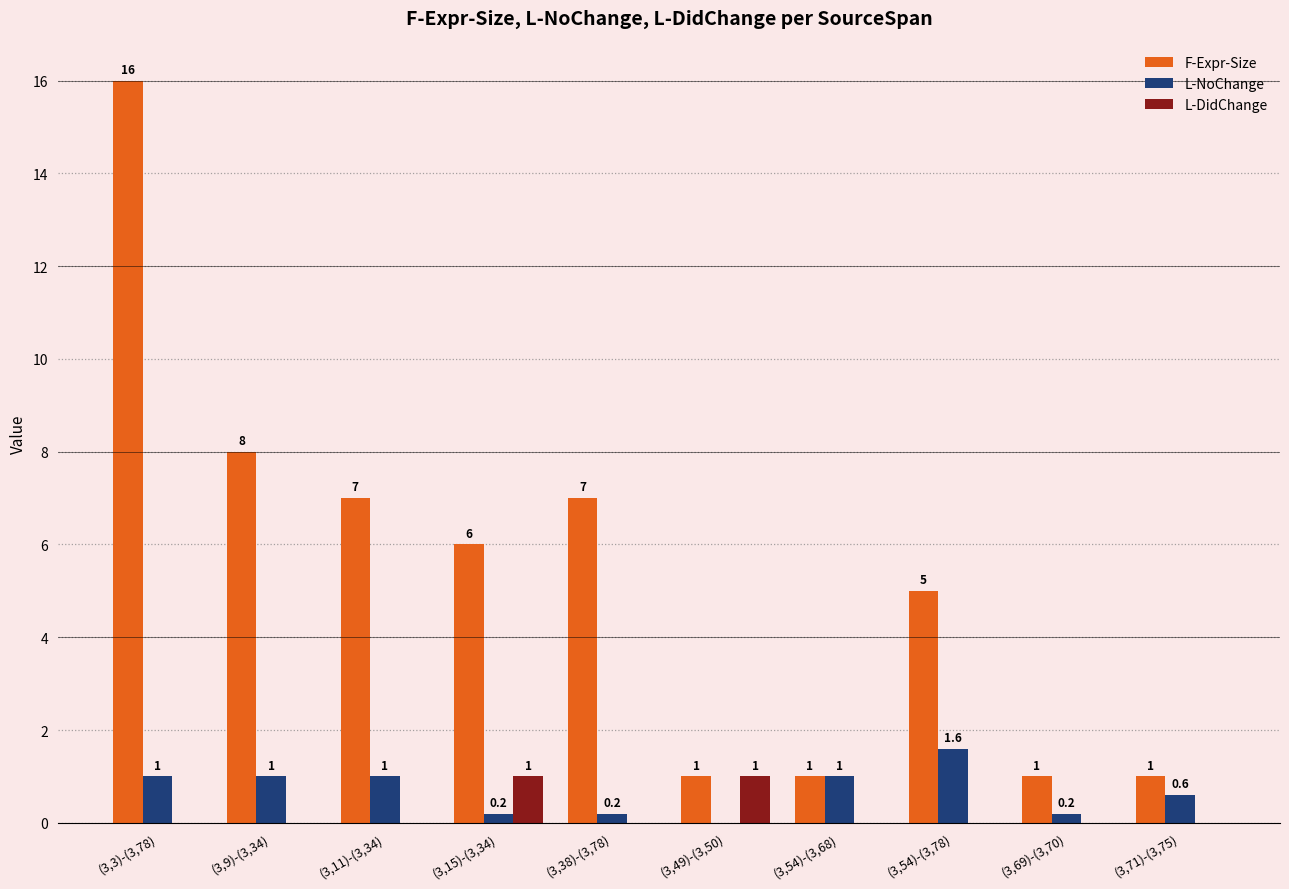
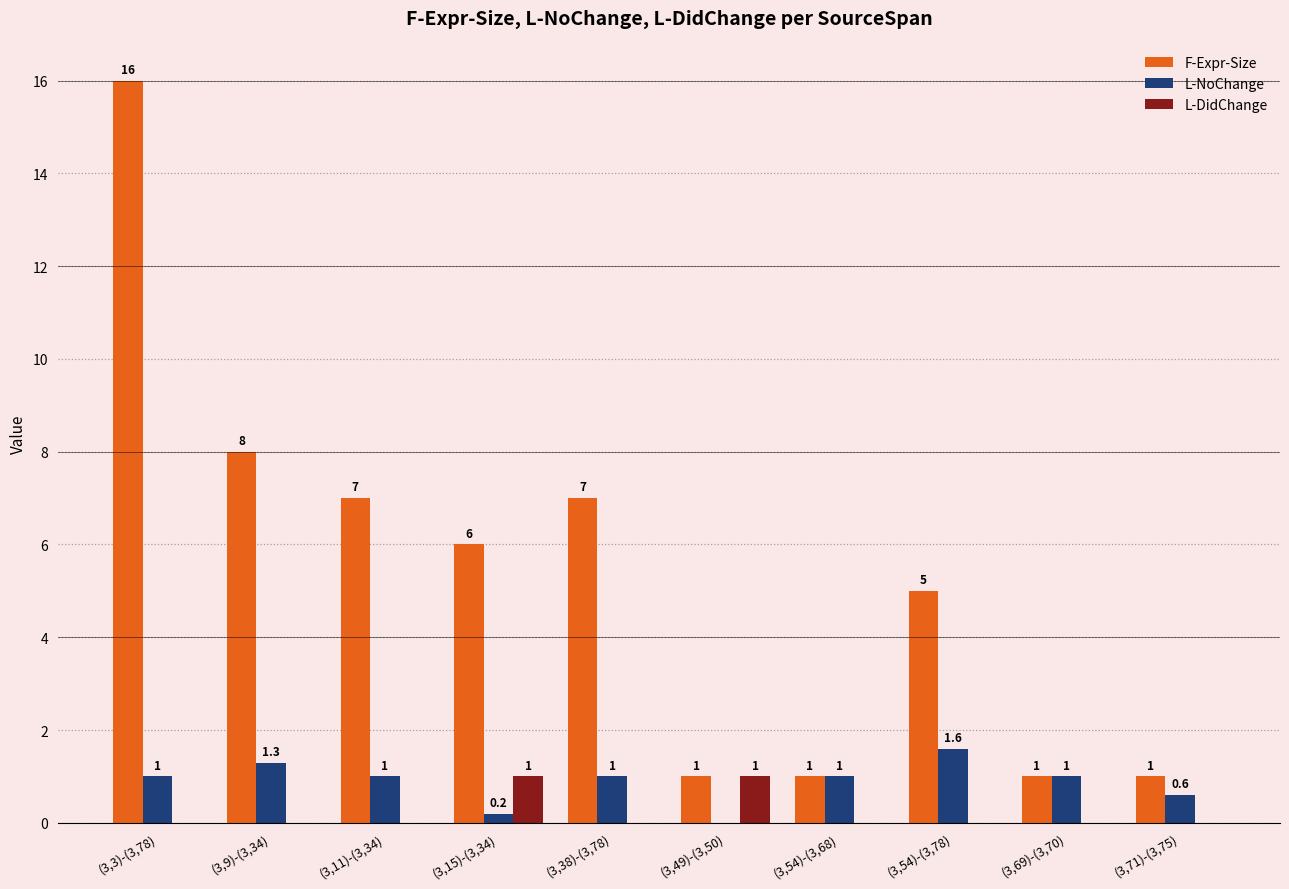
L-NoChange, (3,9)-(3,34): 1 -> 1.3
L-NoChange, (3,38)-(3,78): 0.2 -> 1
L-NoChange, (3,69)-(3,70): 0.2 -> 1
